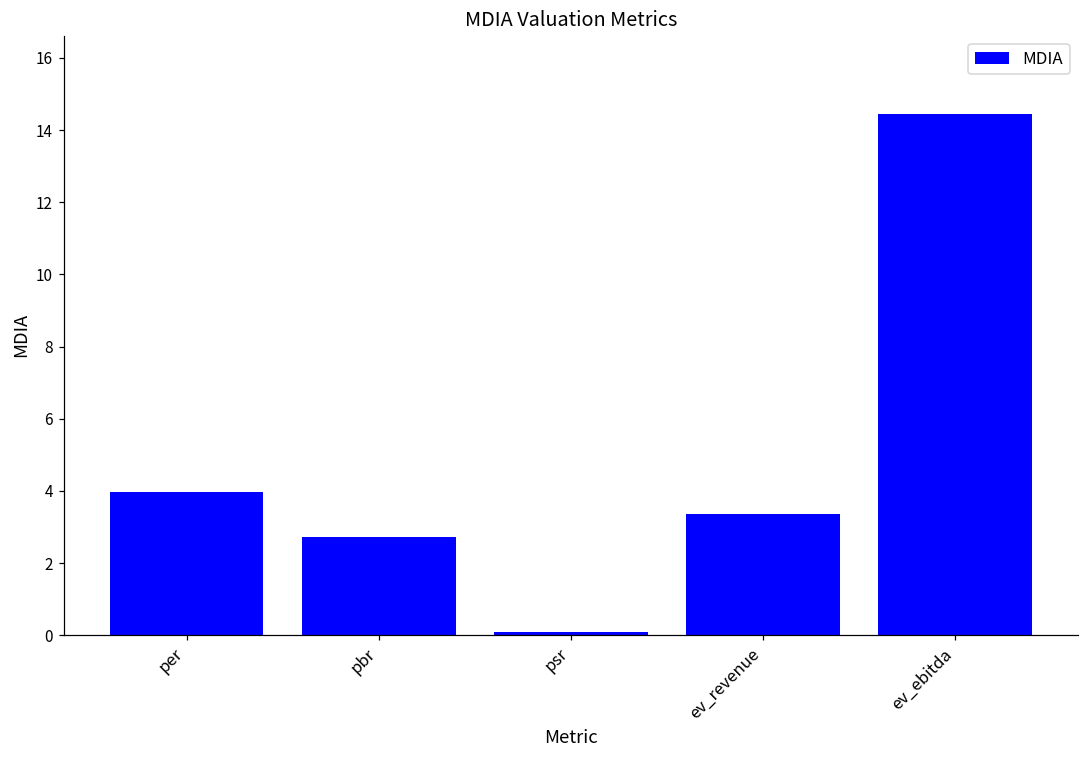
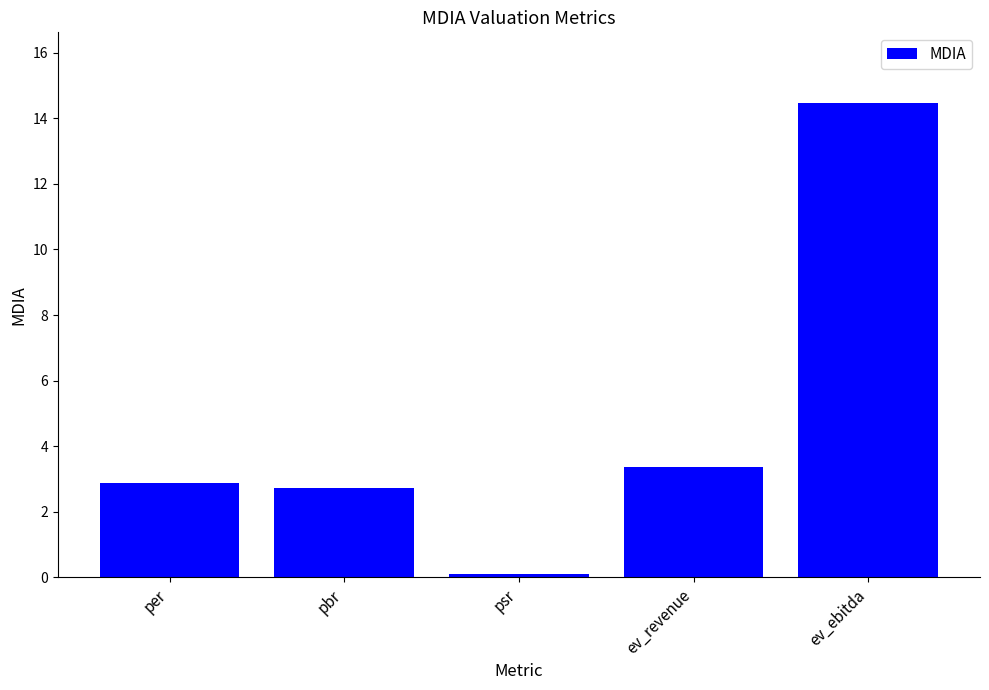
per: 4.0 -> 2.9
